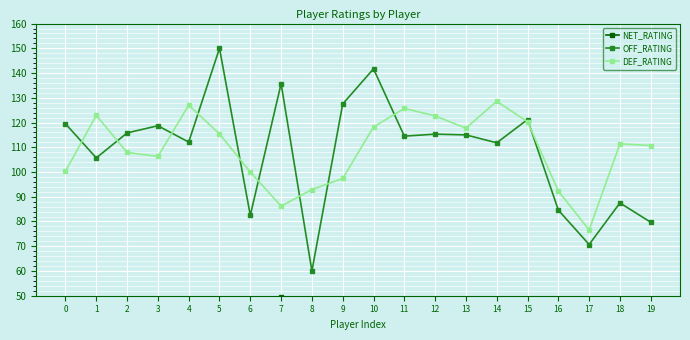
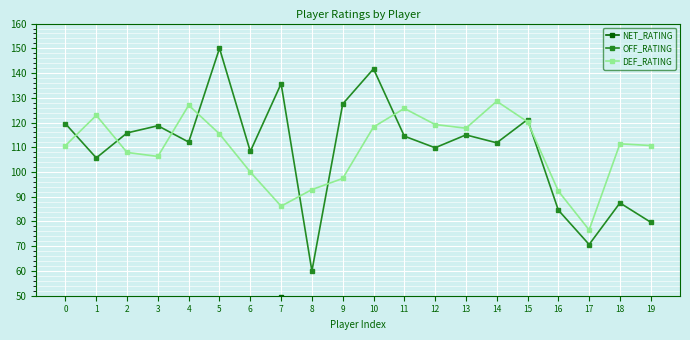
DEF_RATING, 0: 100 -> 111
OFF_RATING, 6: 83 -> 108
OFF_RATING, 12: 115 -> 110
DEF_RATING, 12: 123 -> 119
